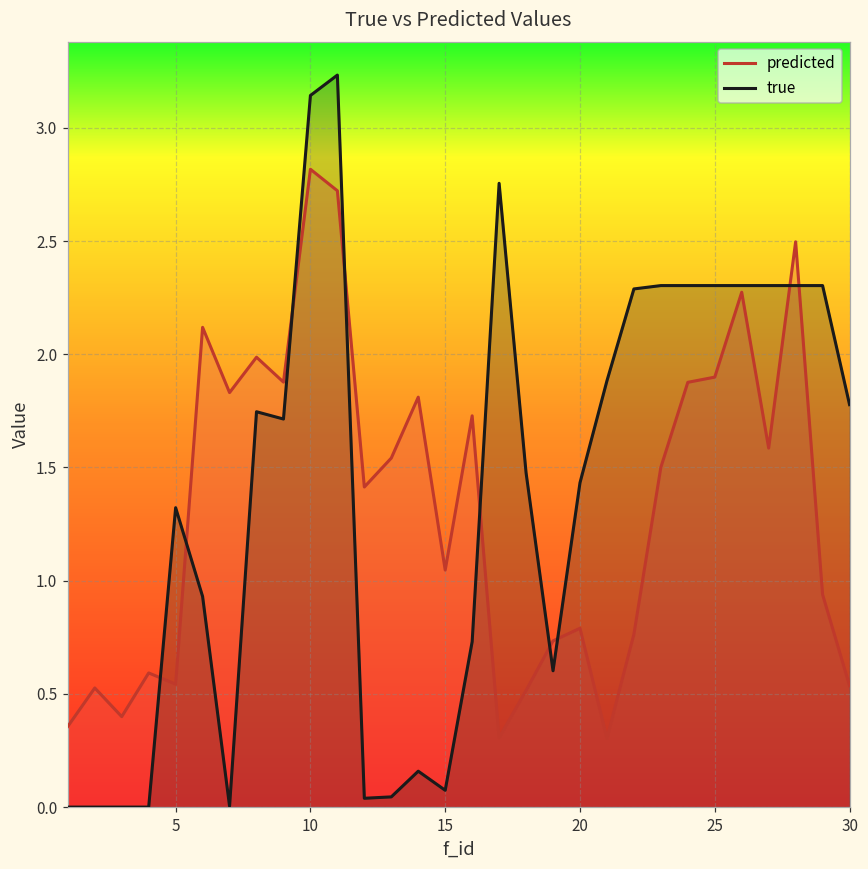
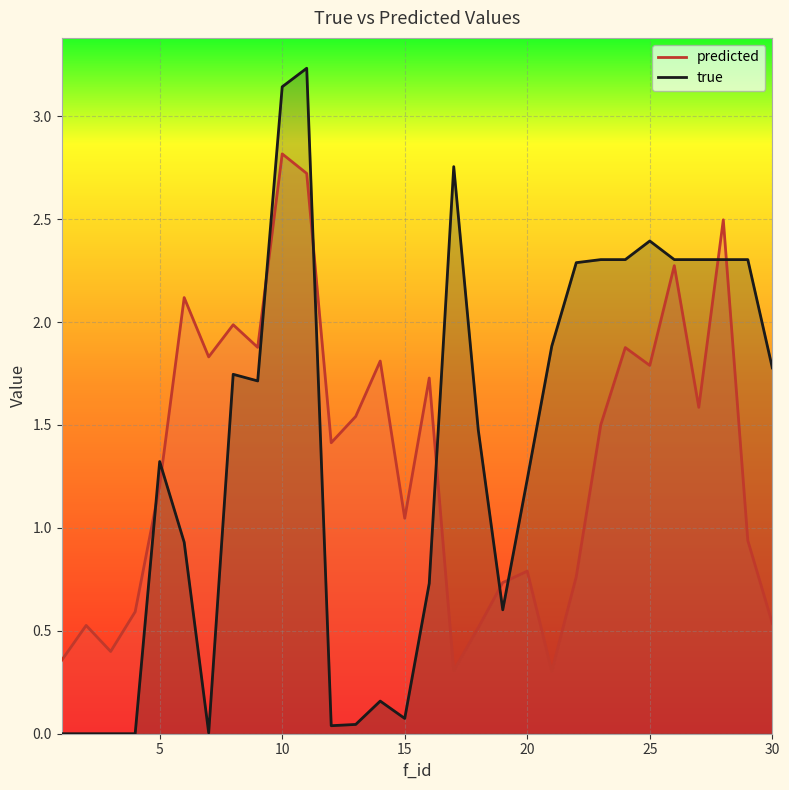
predicted, 5: 0.54 -> 1.20
true, 20: 1.43 -> 1.24
predicted, 25: 1.90 -> 1.79
true, 25: 2.30 -> 2.39
